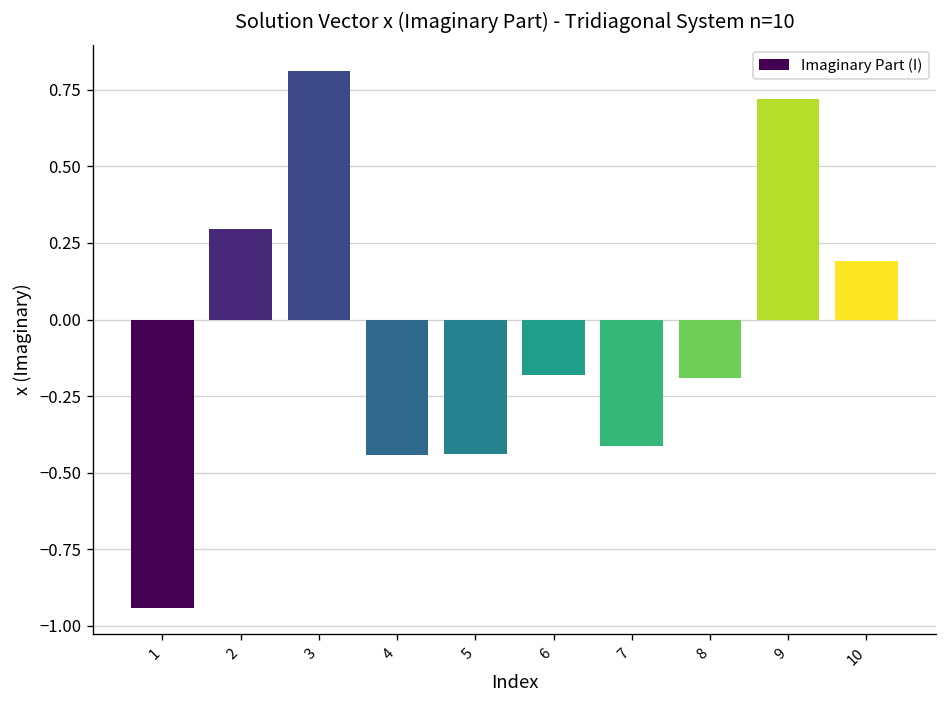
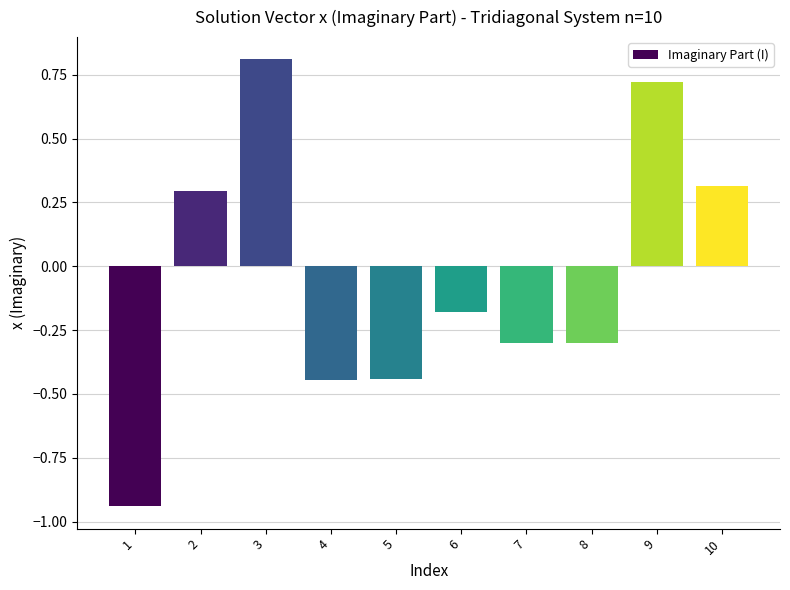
7: -0.41 -> -0.30
8: -0.19 -> -0.30
10: 0.19 -> 0.31
